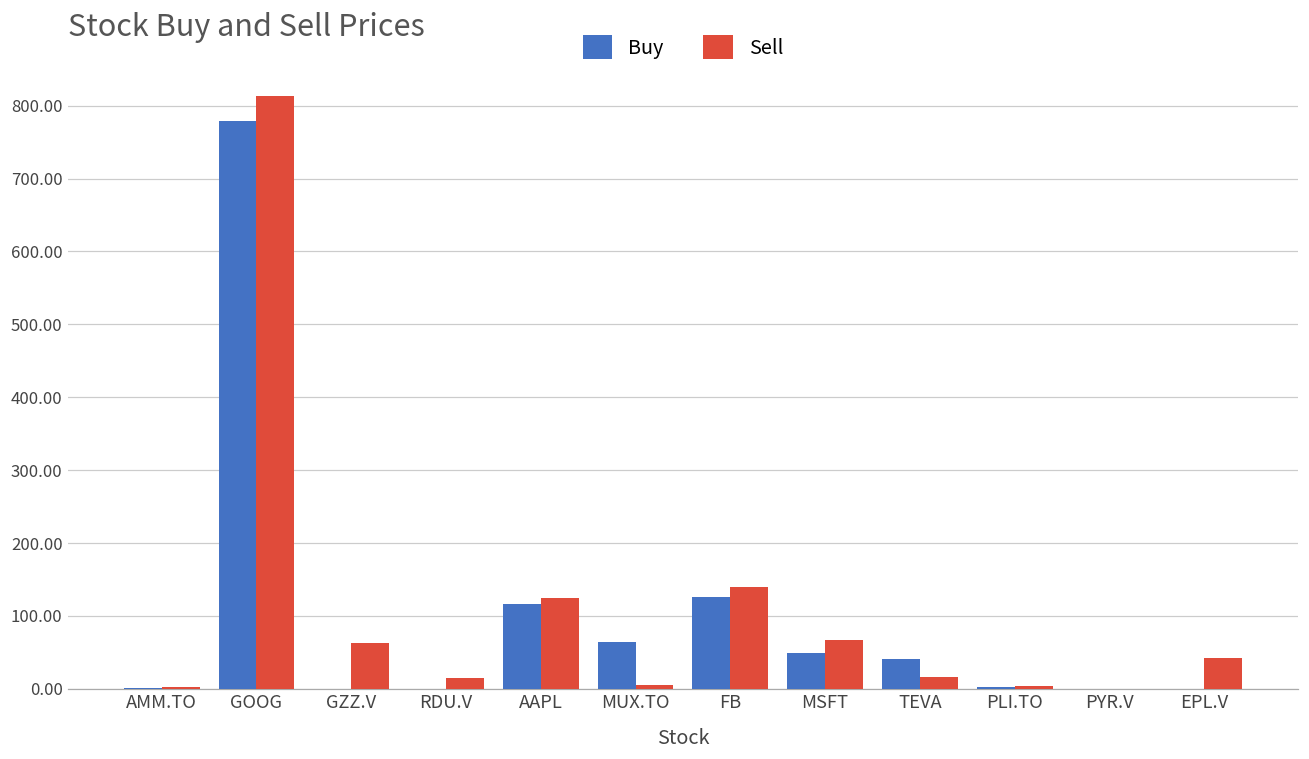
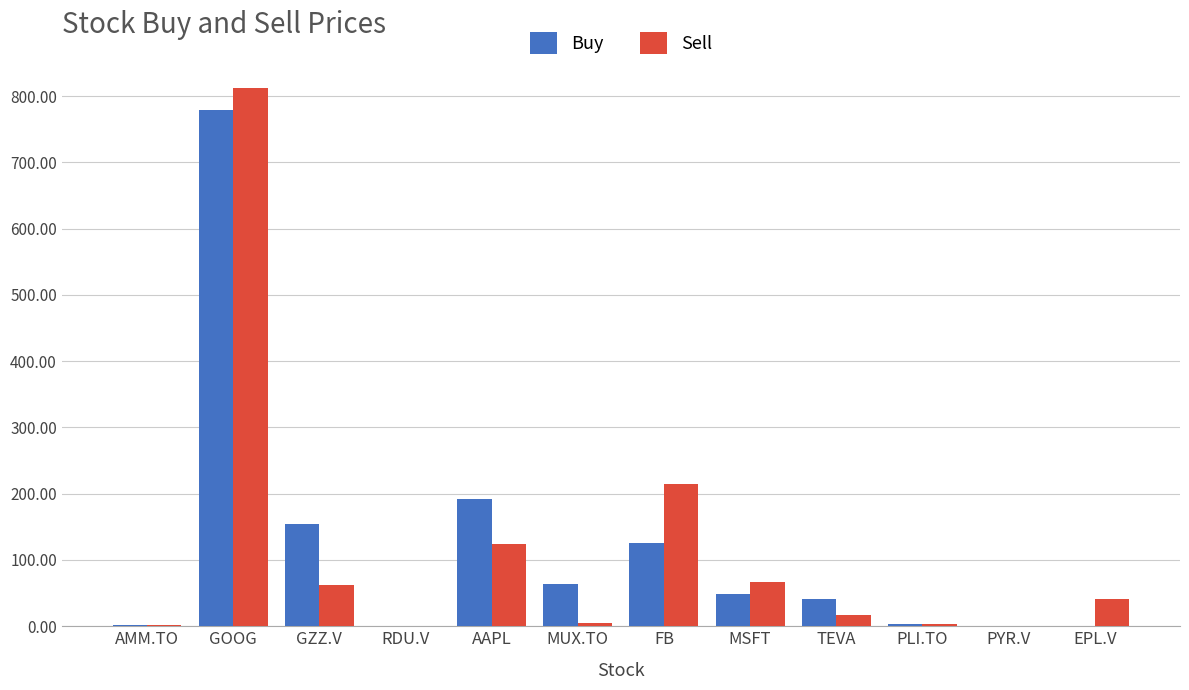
Buy, GZZ.V: 0 -> 150
Sell, RDU.V: 20 -> 0
Buy, AAPL: 120 -> 190
Sell, FB: 140 -> 210
